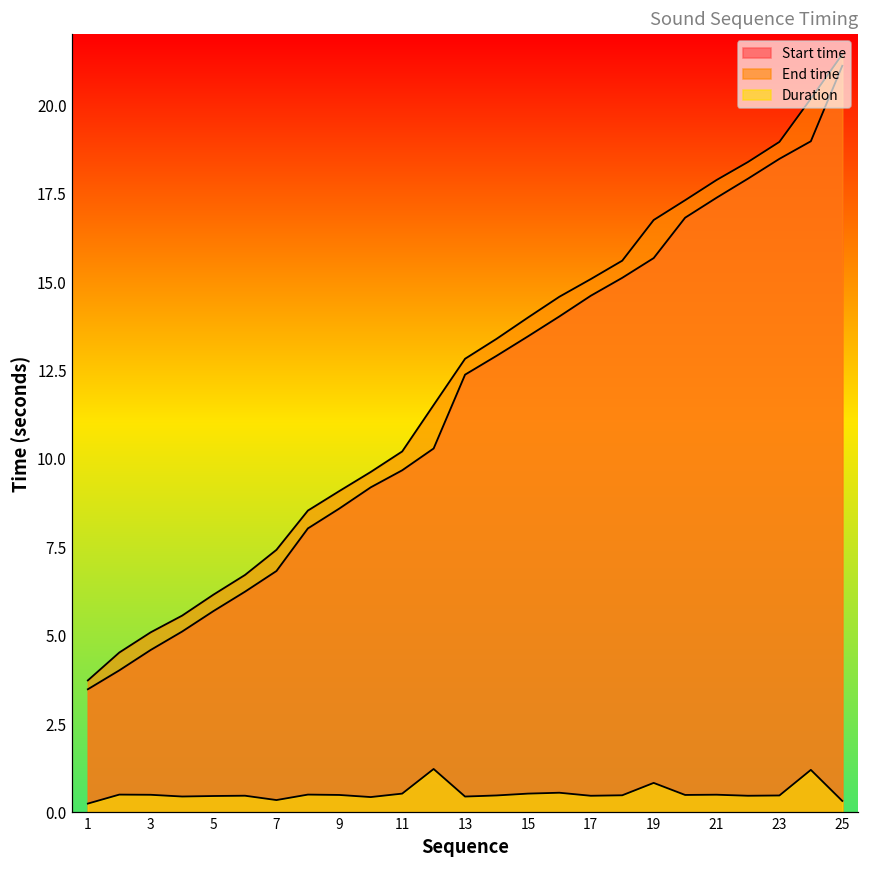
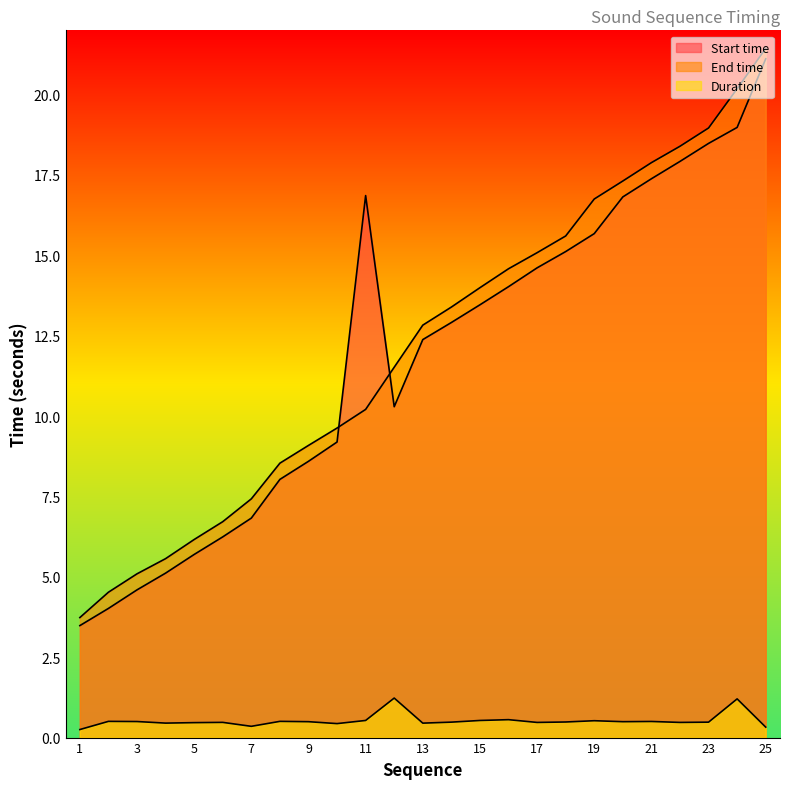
Start time, 11: 9.7 -> 16.9
Duration, 19: 0.8 -> 0.5
